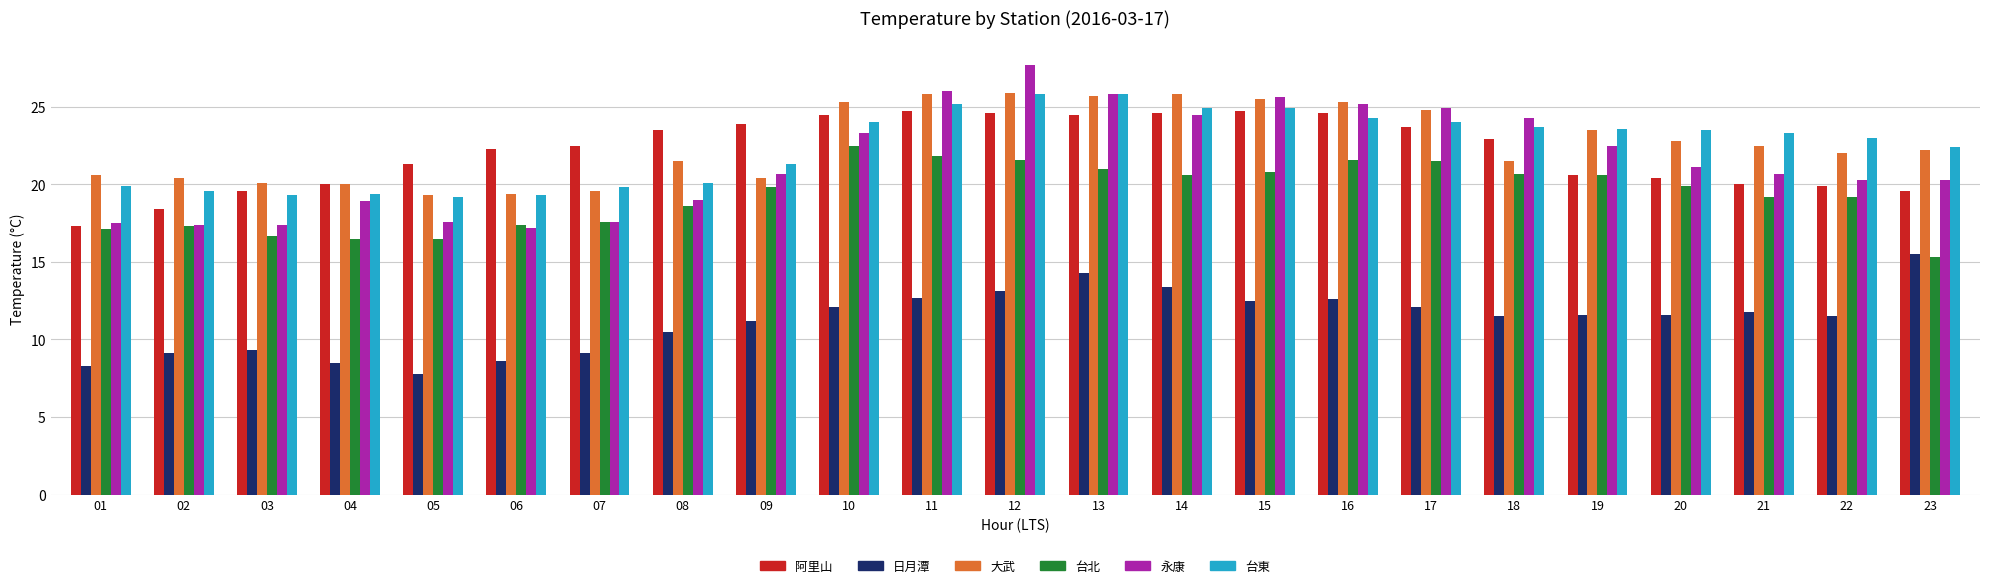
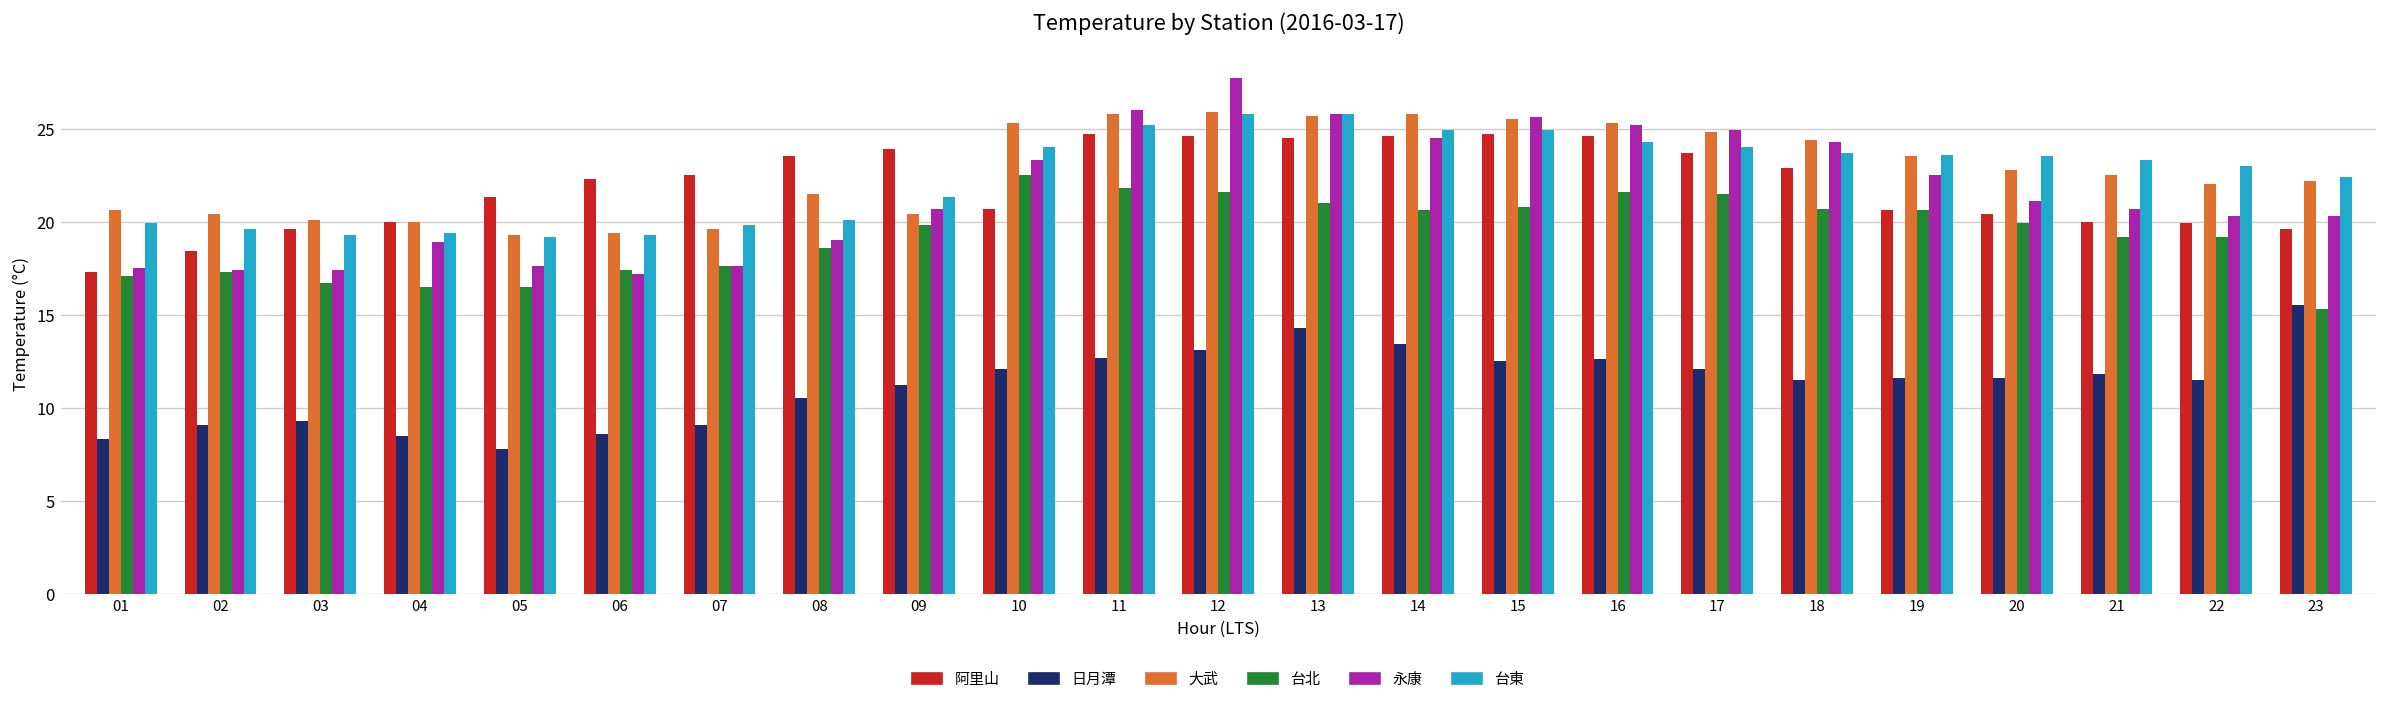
阿里山, 10: 24.5 -> 20.7
大武, 18: 21.5 -> 24.4
